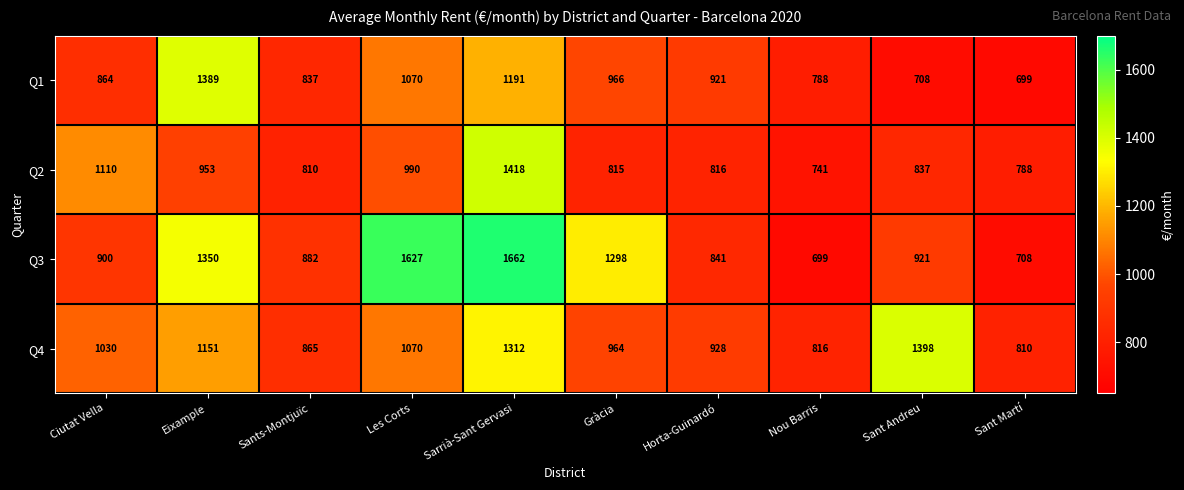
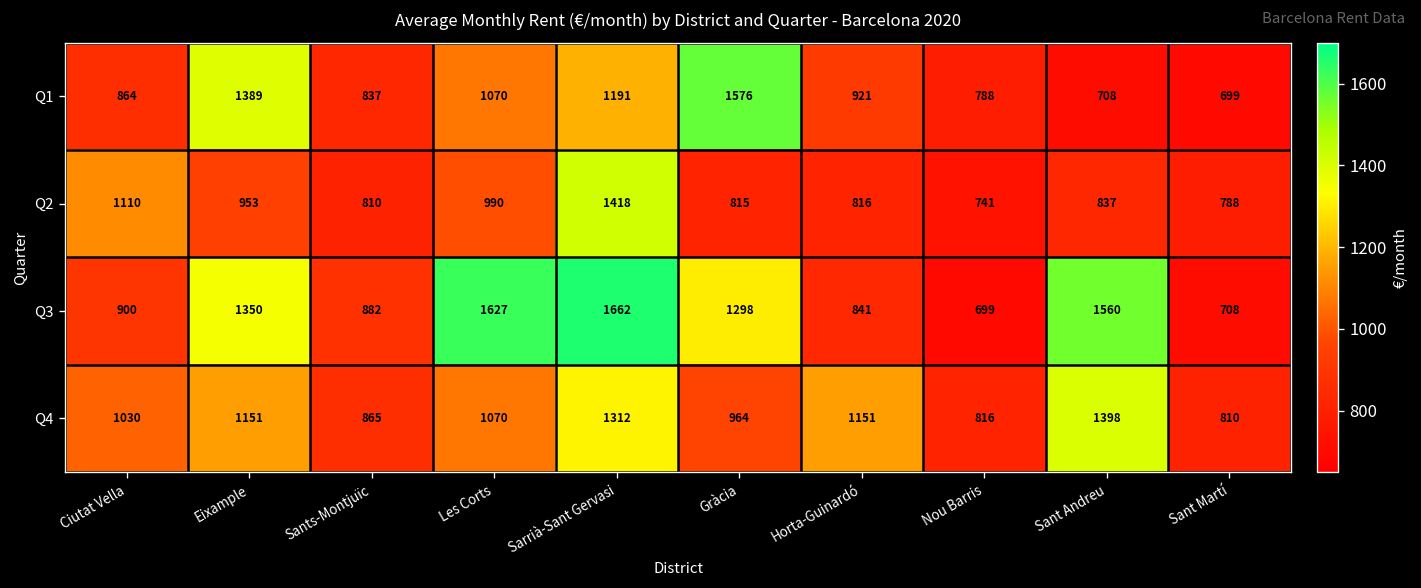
Q1, Gràcia: 966 -> 1576
Q3, Sant Andreu: 921 -> 1560
Q4, Horta-Guinardó: 928 -> 1151
